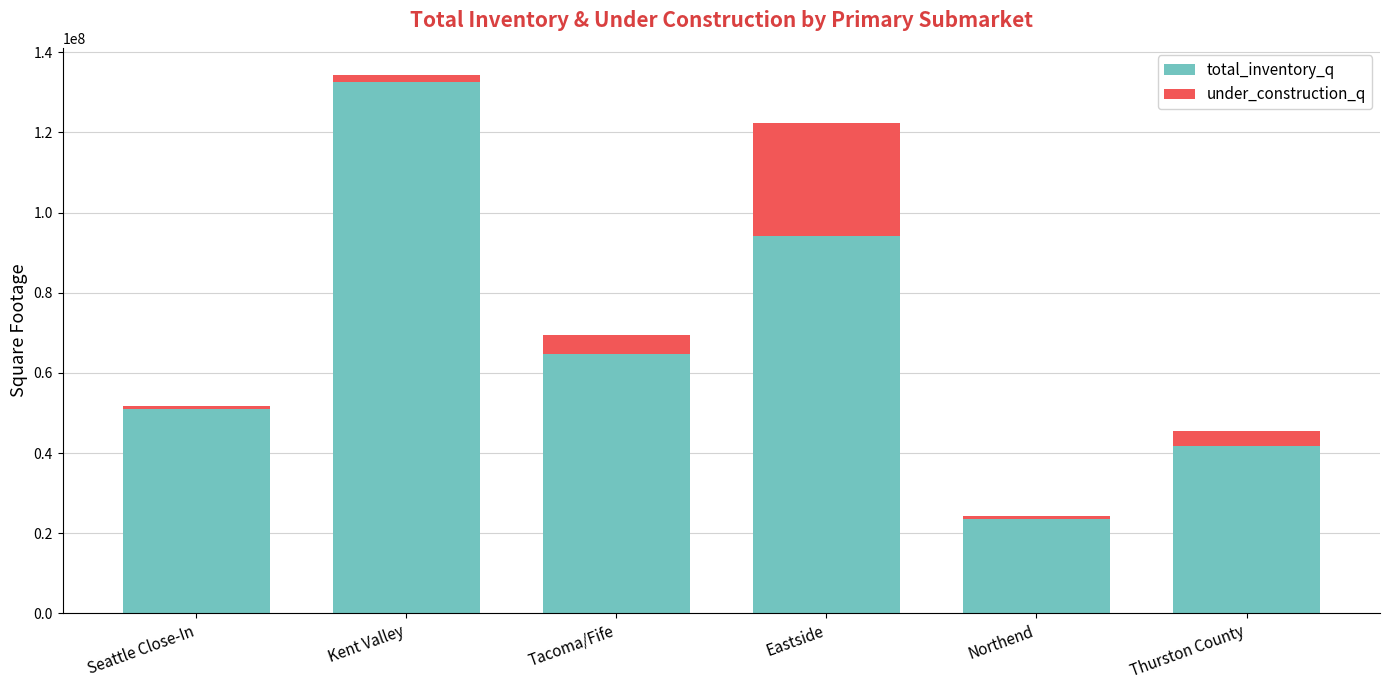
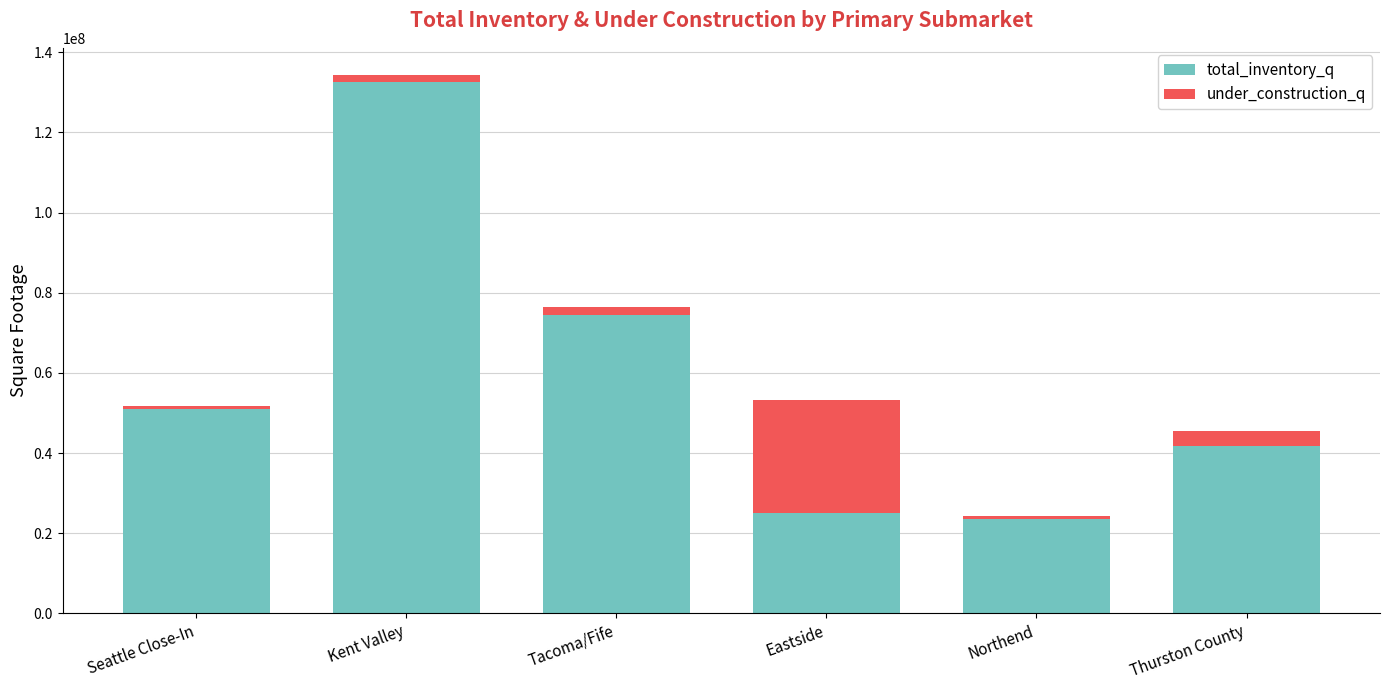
total_inventory_q, Tacoma/Fife: 65000000 -> 75000000
under_construction_q, Tacoma/Fife: 5000000 -> 2000000
total_inventory_q, Eastside: 94000000 -> 25000000
